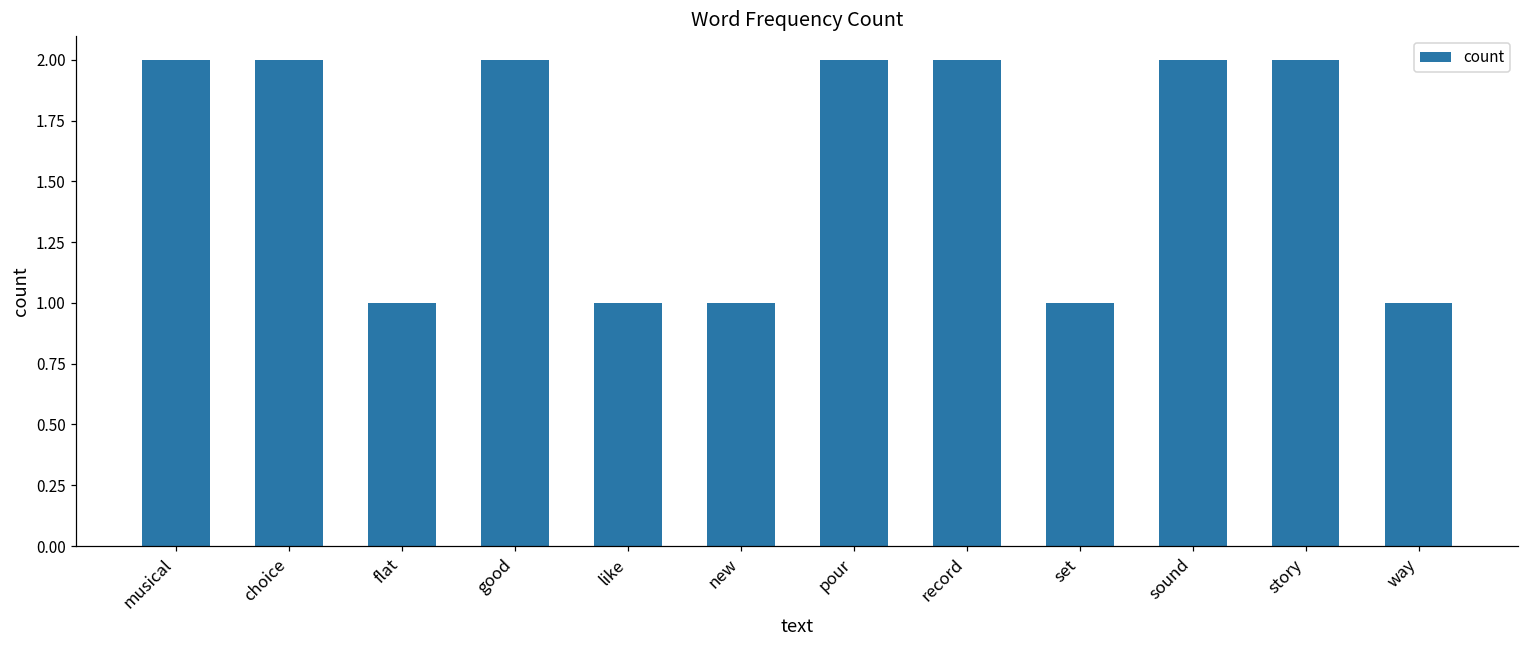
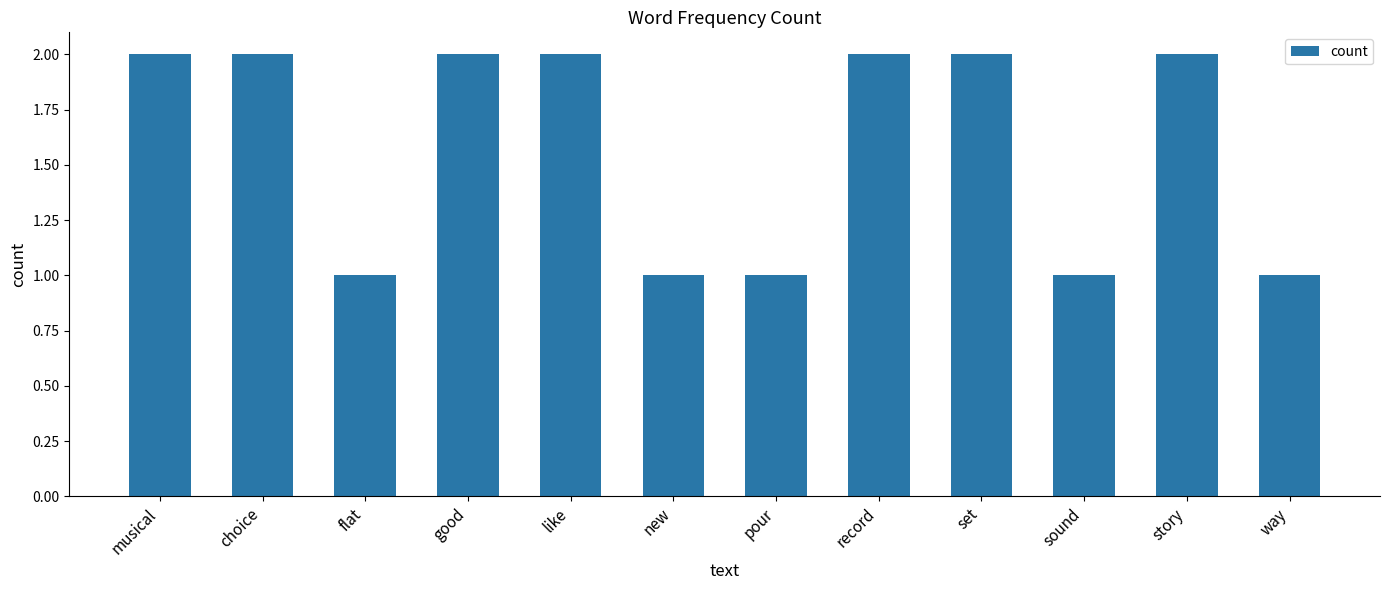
like: 1 -> 2
pour: 2 -> 1
set: 1 -> 2
sound: 2 -> 1
